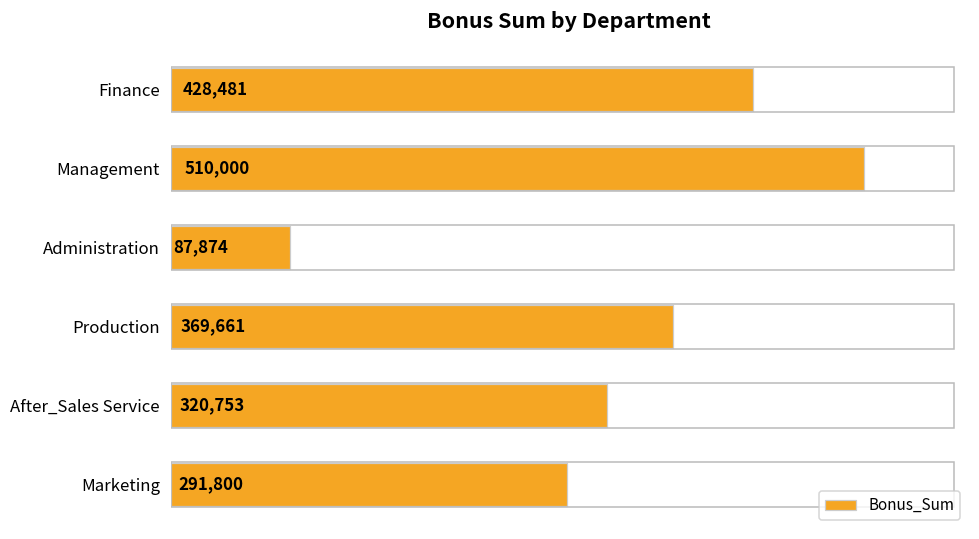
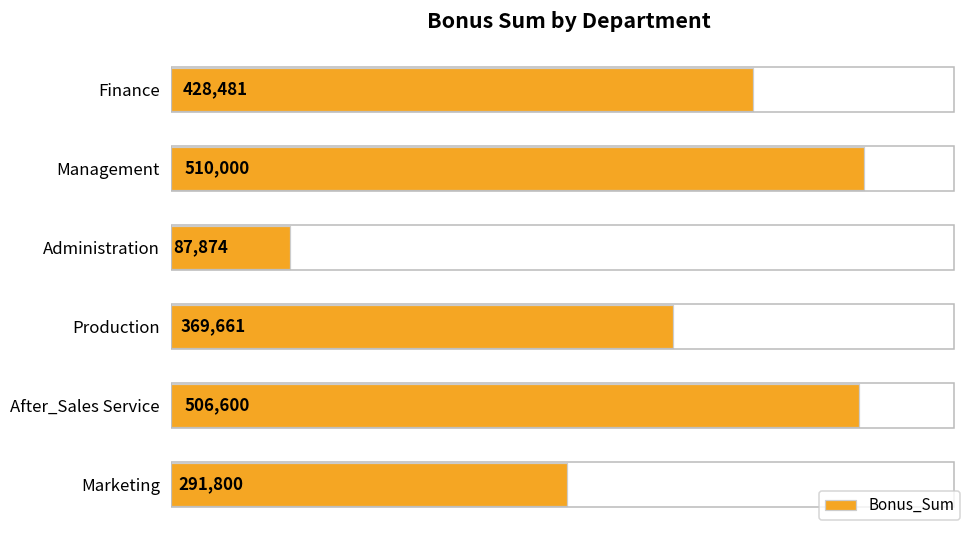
After_Sales Service: 320,753 -> 506,600
